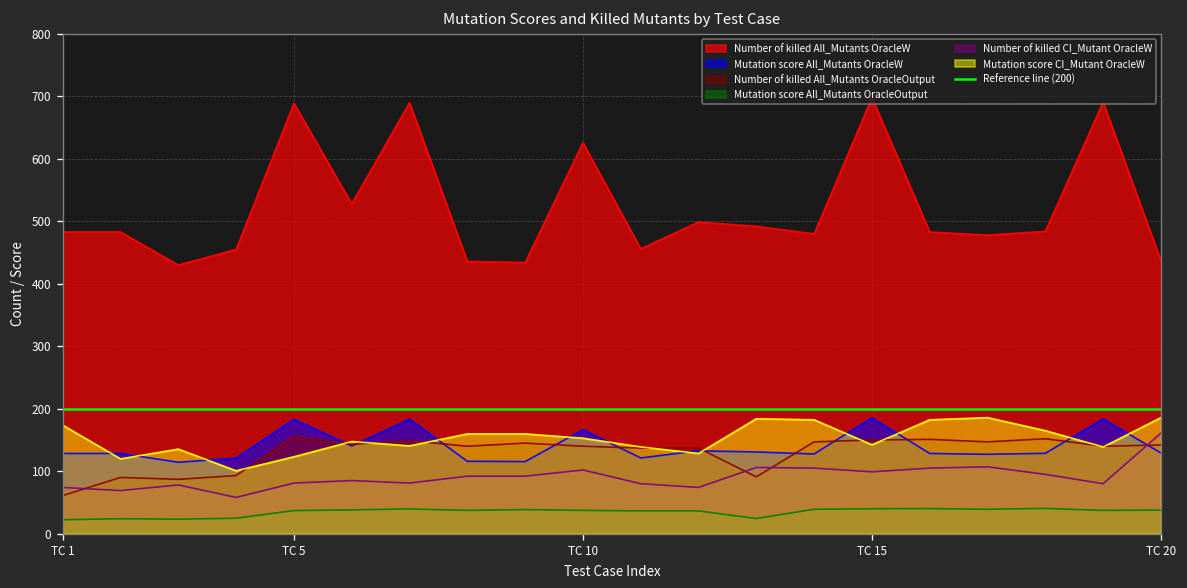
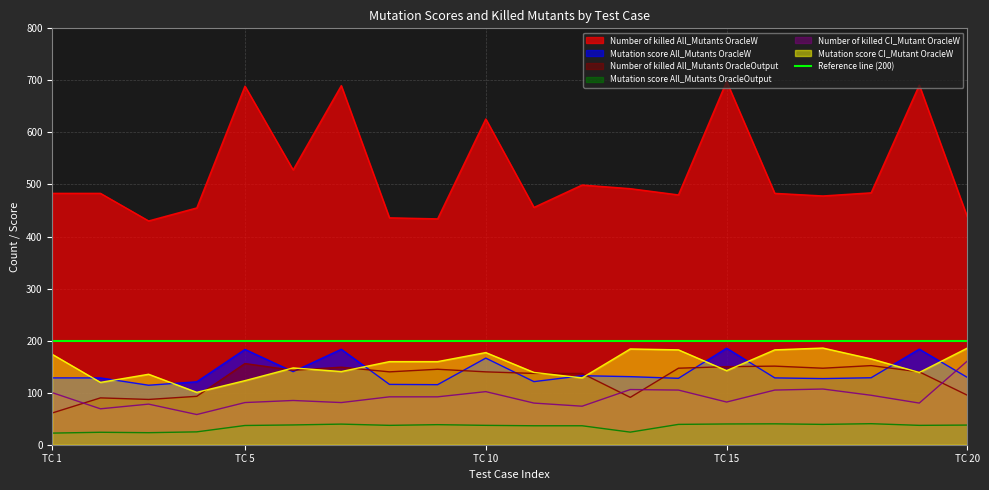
Number of killed CI_Mutant OracleW, TC 1: 70 -> 100
Mutation score CI_Mutant OracleW, TC 10: 150 -> 180
Number of killed CI_Mutant OracleW, TC 15: 100 -> 80
Number of killed All_Mutants OracleOutput, TC 20: 140 -> 100
